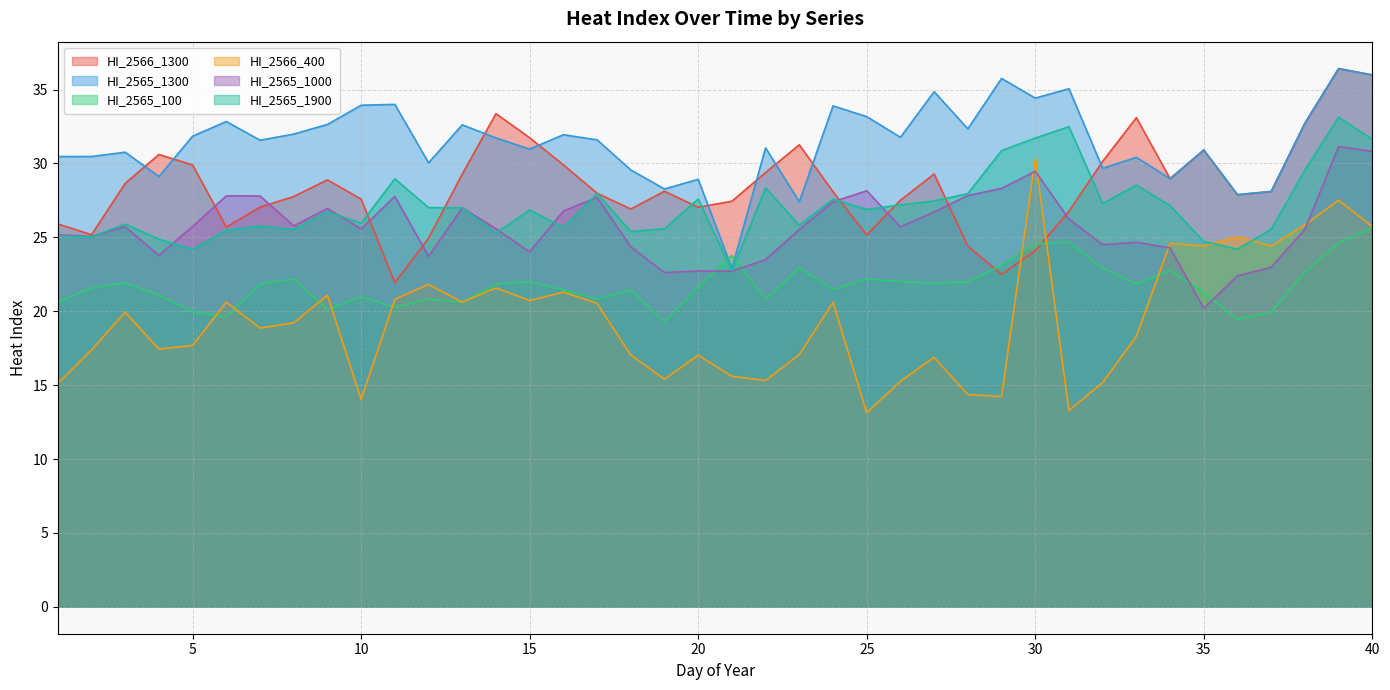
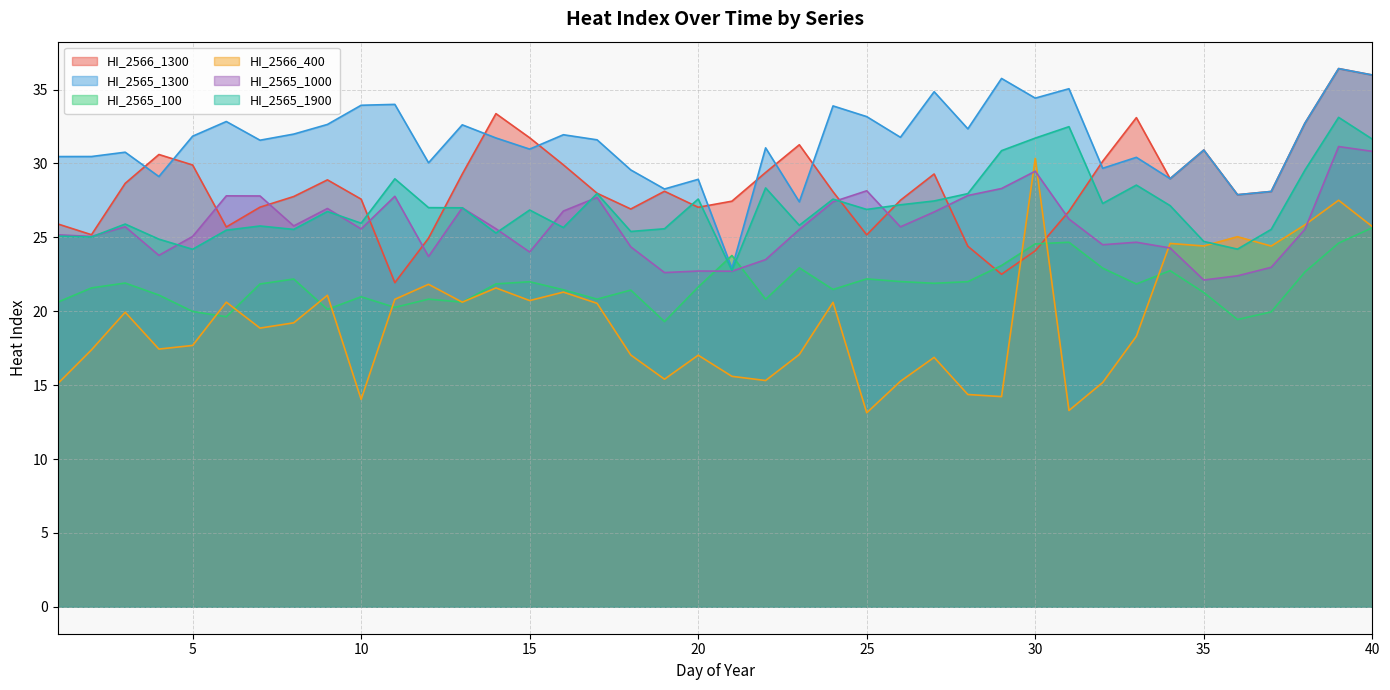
HI_2565_1000, 5: 25.7 -> 25.1
HI_2565_1000, 35: 20.2 -> 22.1
